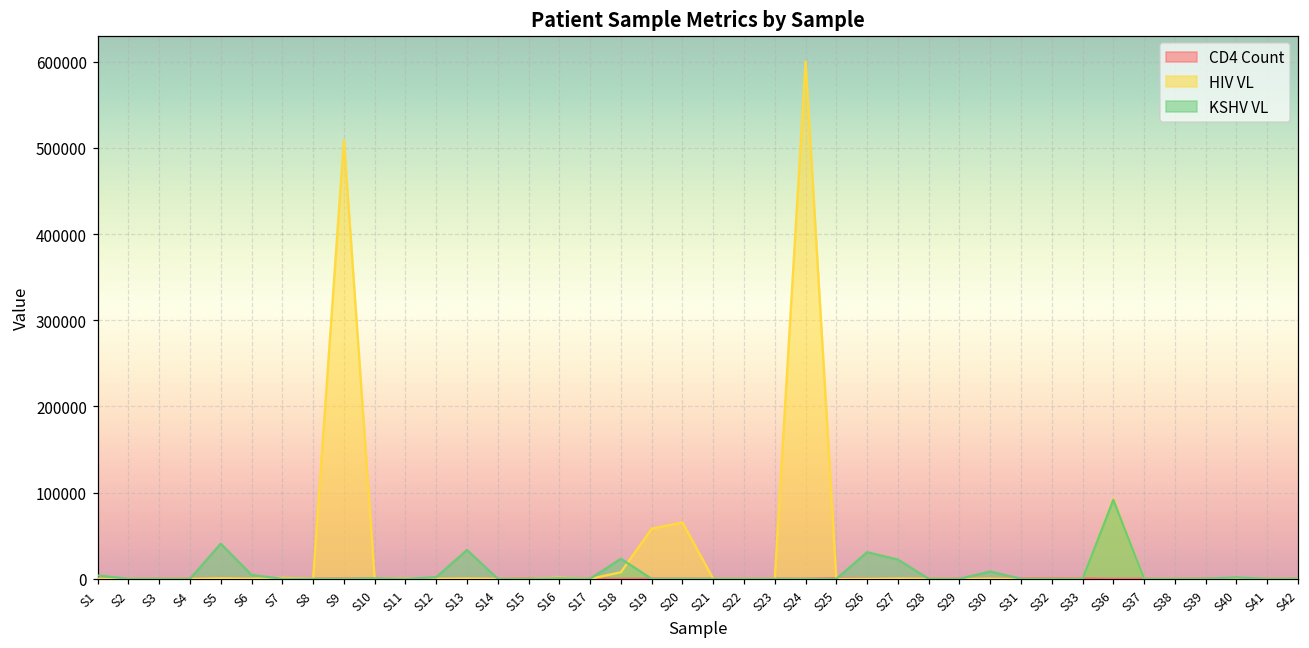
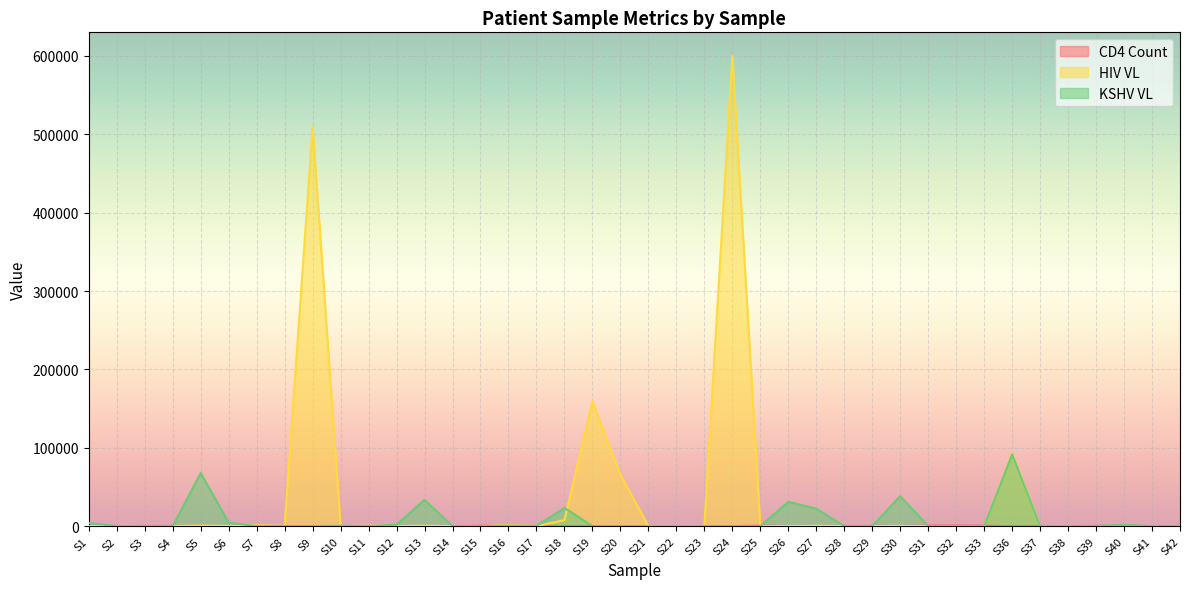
KSHV VL, S5: 40000 -> 70000
HIV VL, S19: 60000 -> 160000
KSHV VL, S30: 10000 -> 40000
